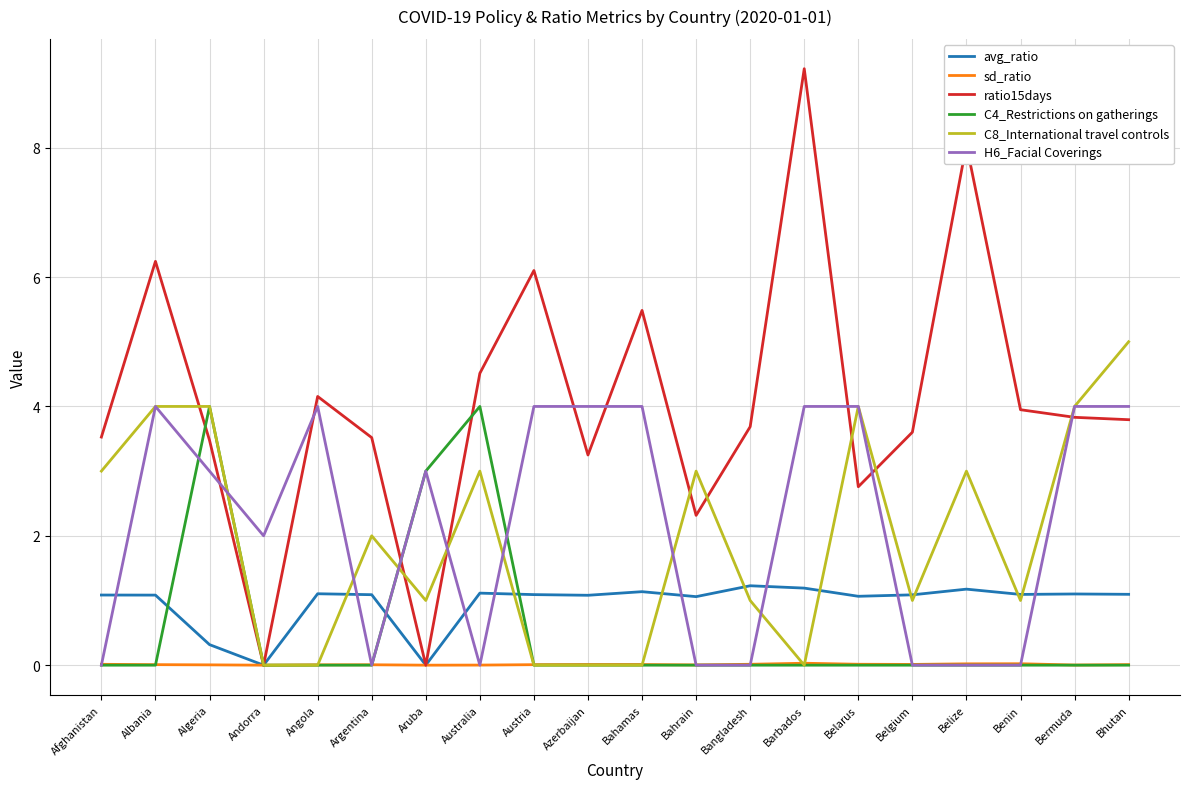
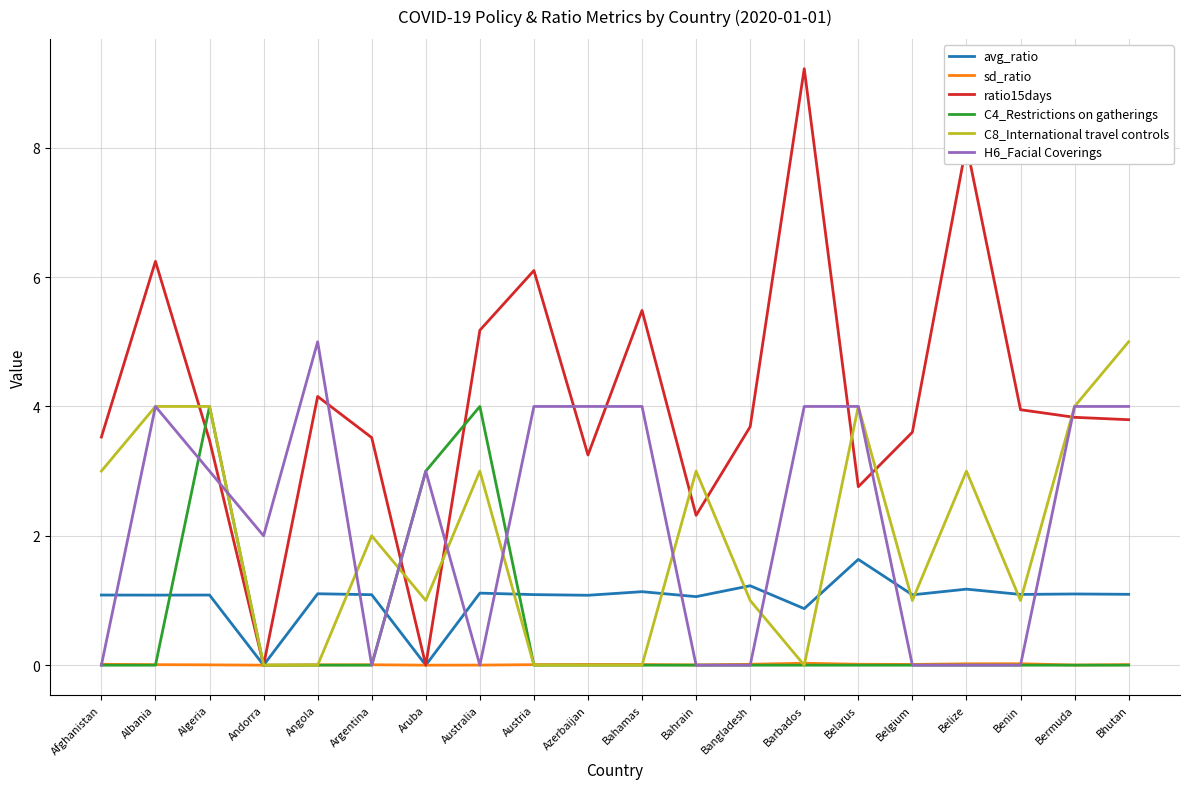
avg_ratio, Algeria: 0.3 -> 1.1
H6_Facial Coverings, Angola: 4 -> 5
ratio15days, Australia: 4.5 -> 5.2
avg_ratio, Barbados: 1.2 -> 0.9
avg_ratio, Belarus: 1.1 -> 1.6
